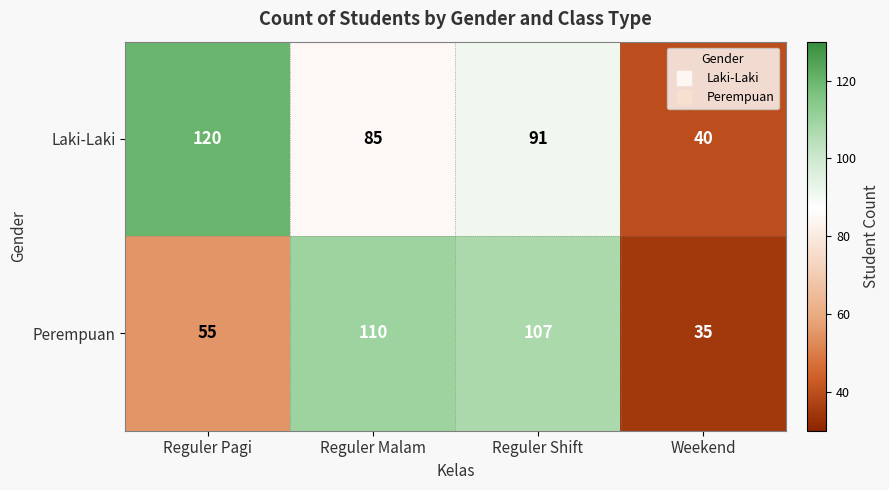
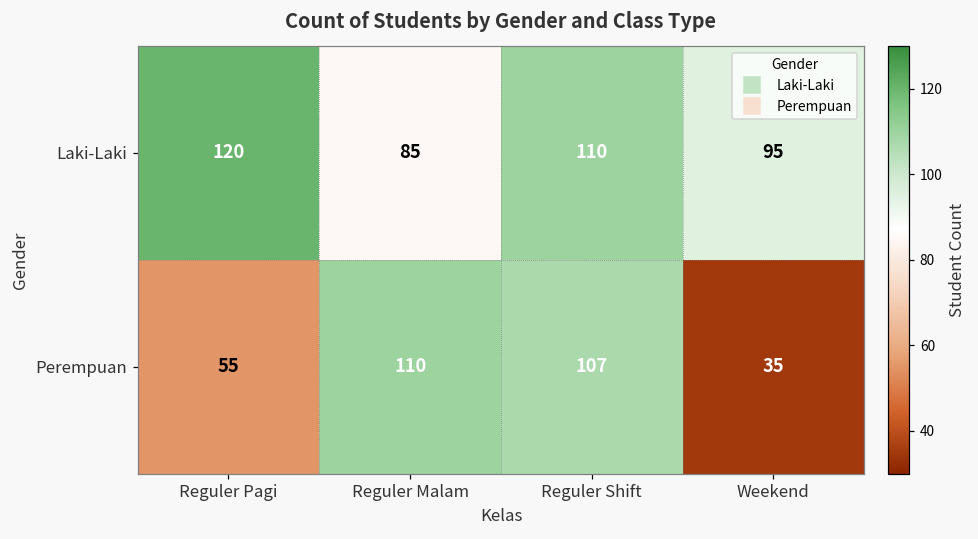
Laki-Laki, Reguler Shift: 91 -> 110
Laki-Laki, Weekend: 40 -> 95
